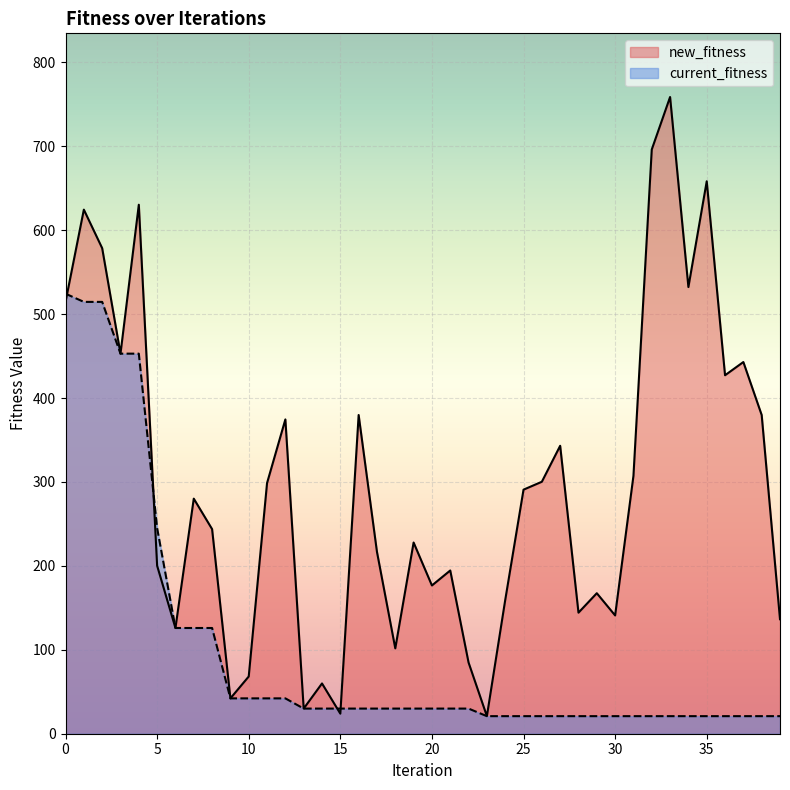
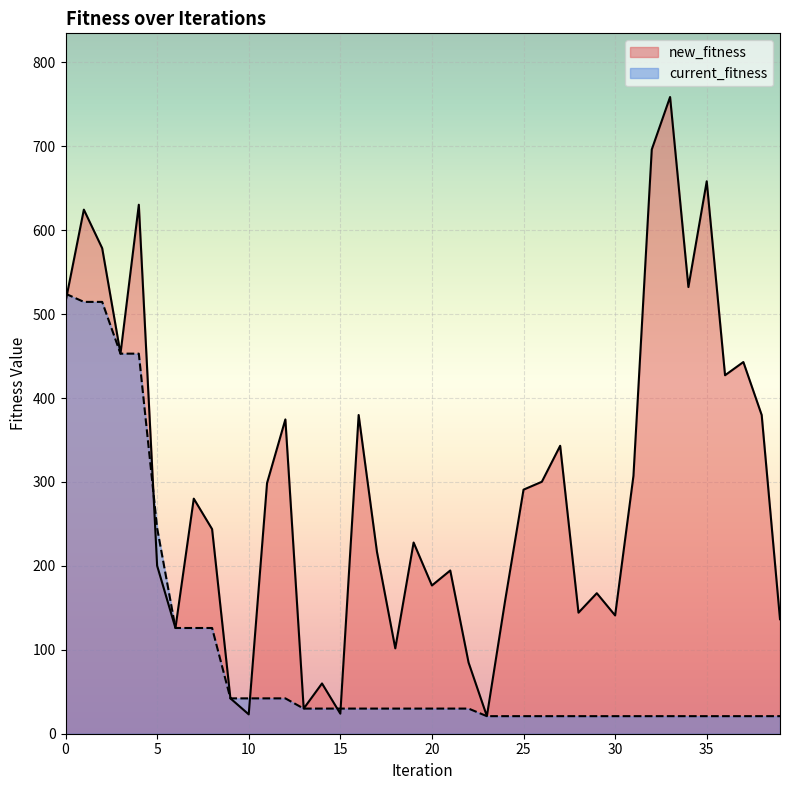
new_fitness, 10: 70 -> 20
